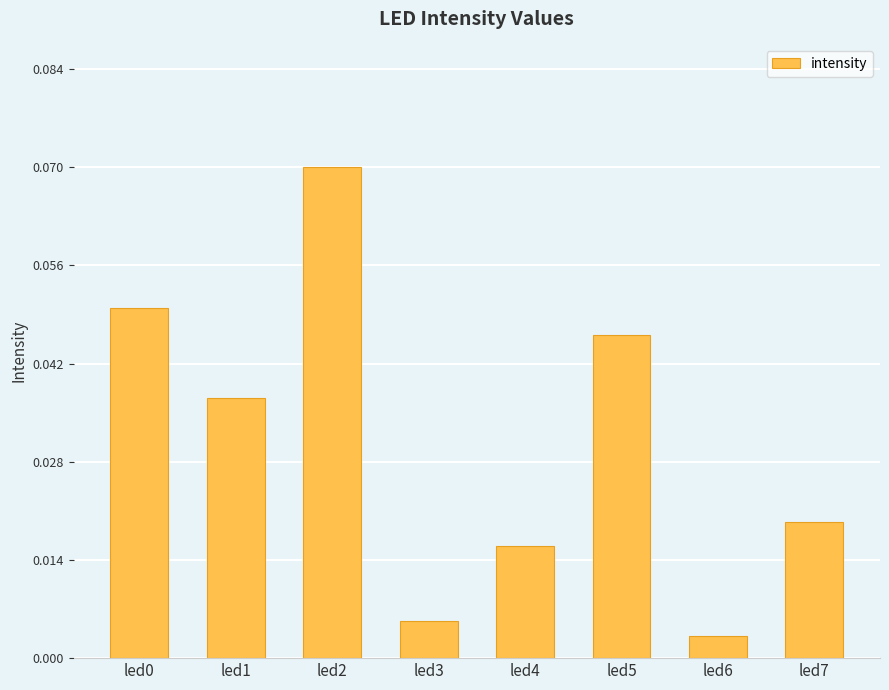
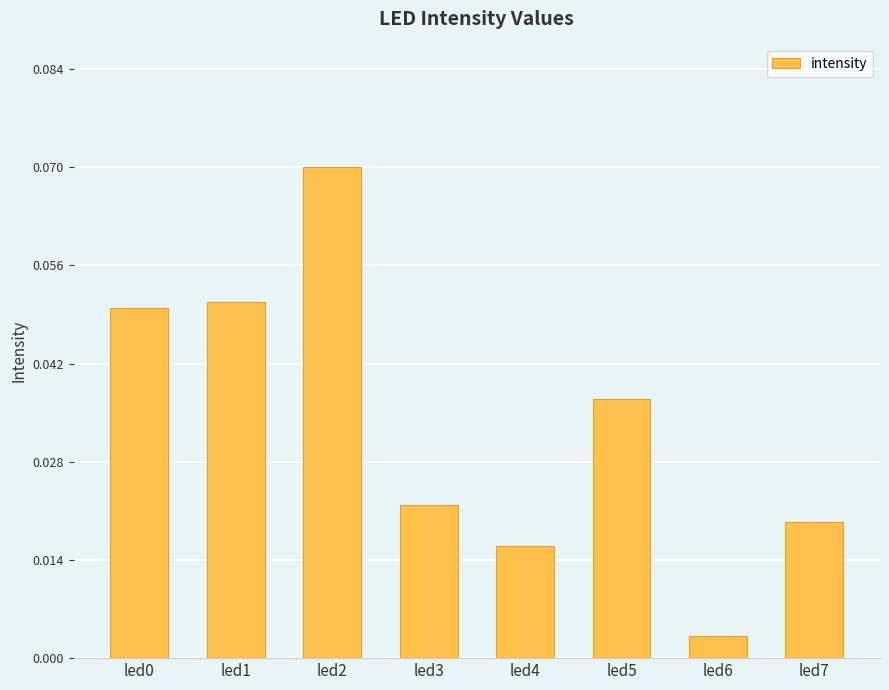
led1: 0.037 -> 0.051
led3: 0.005 -> 0.022
led5: 0.046 -> 0.037
